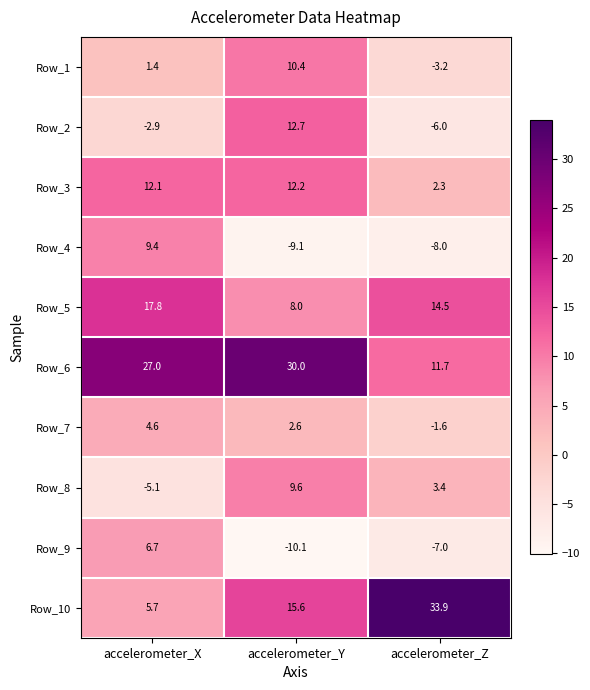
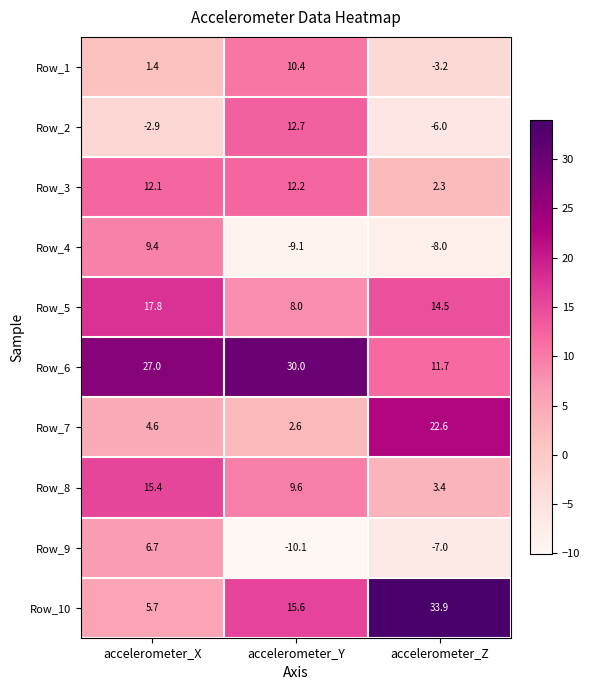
Row_7, accelerometer_Z: -1.6 -> 22.6
Row_8, accelerometer_X: -5.1 -> 15.4
